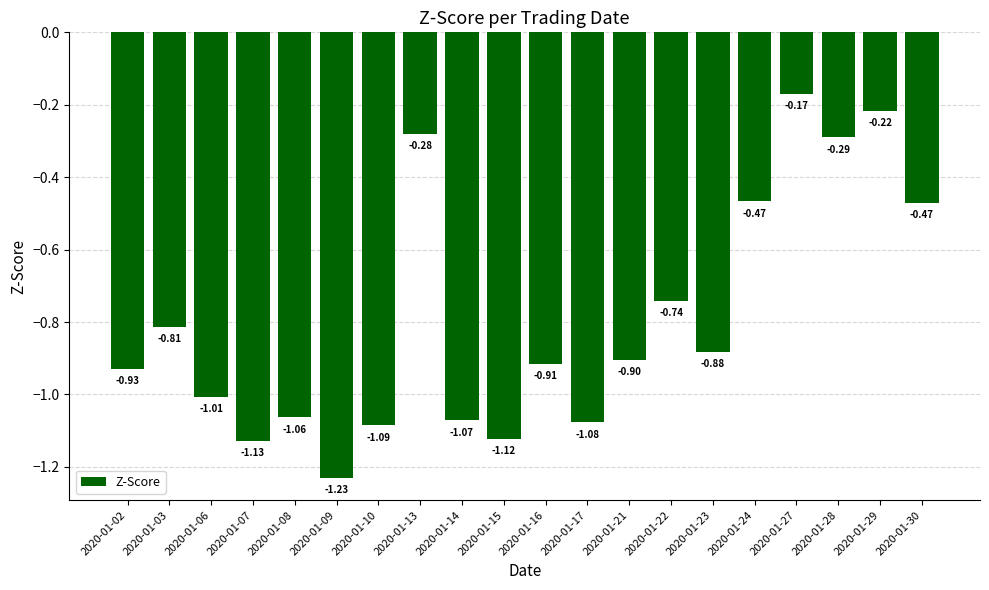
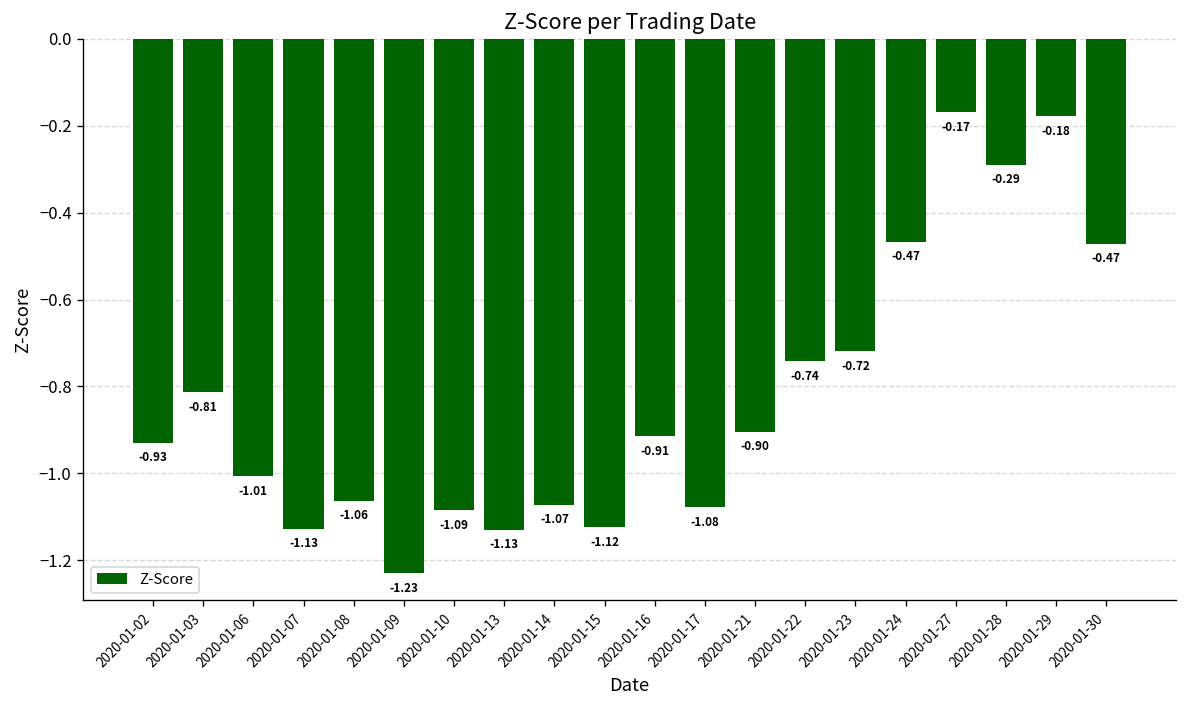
2020-01-13: -0.28 -> -1.13
2020-01-23: -0.88 -> -0.72
2020-01-29: -0.22 -> -0.18
